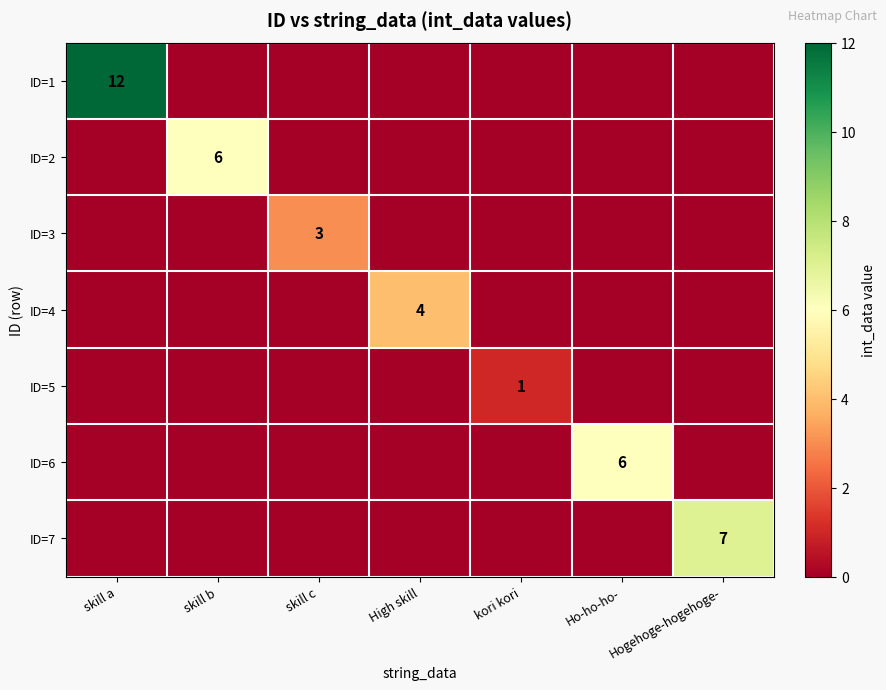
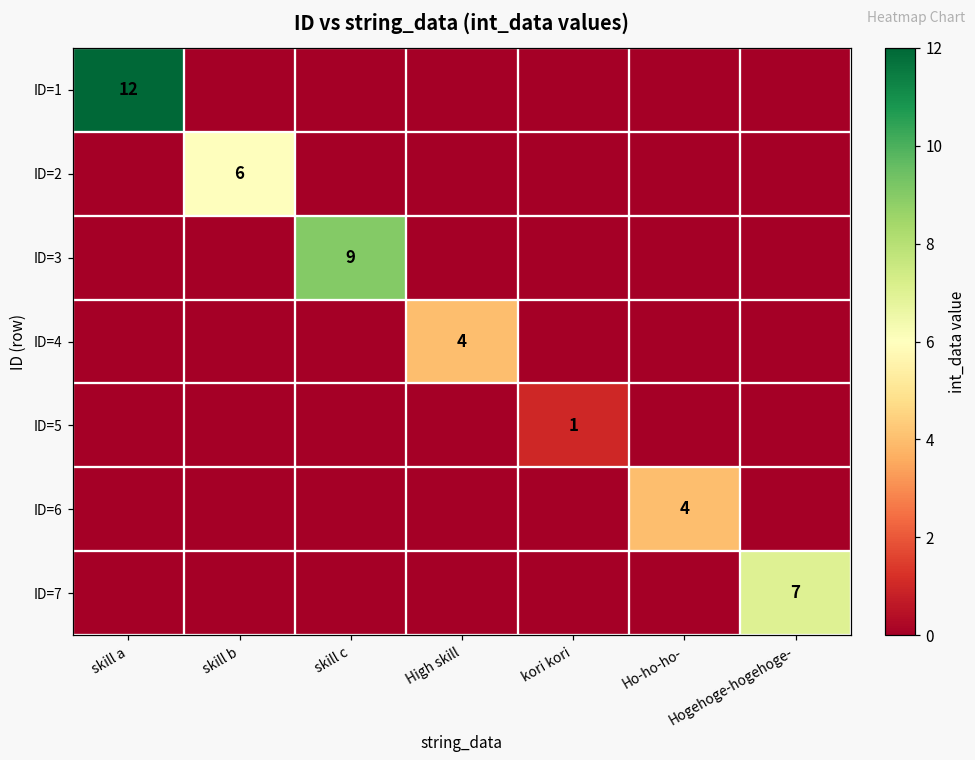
ID=3, skill c: 3 -> 9
ID=6, Ho-ho-ho-: 6 -> 4
